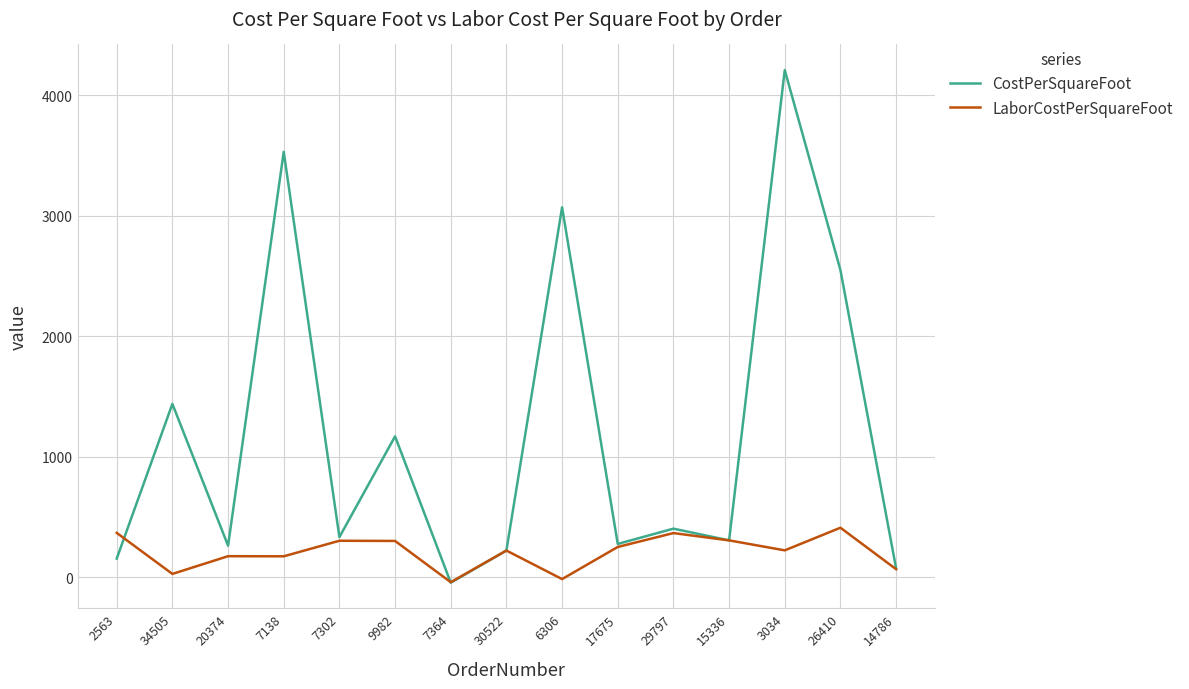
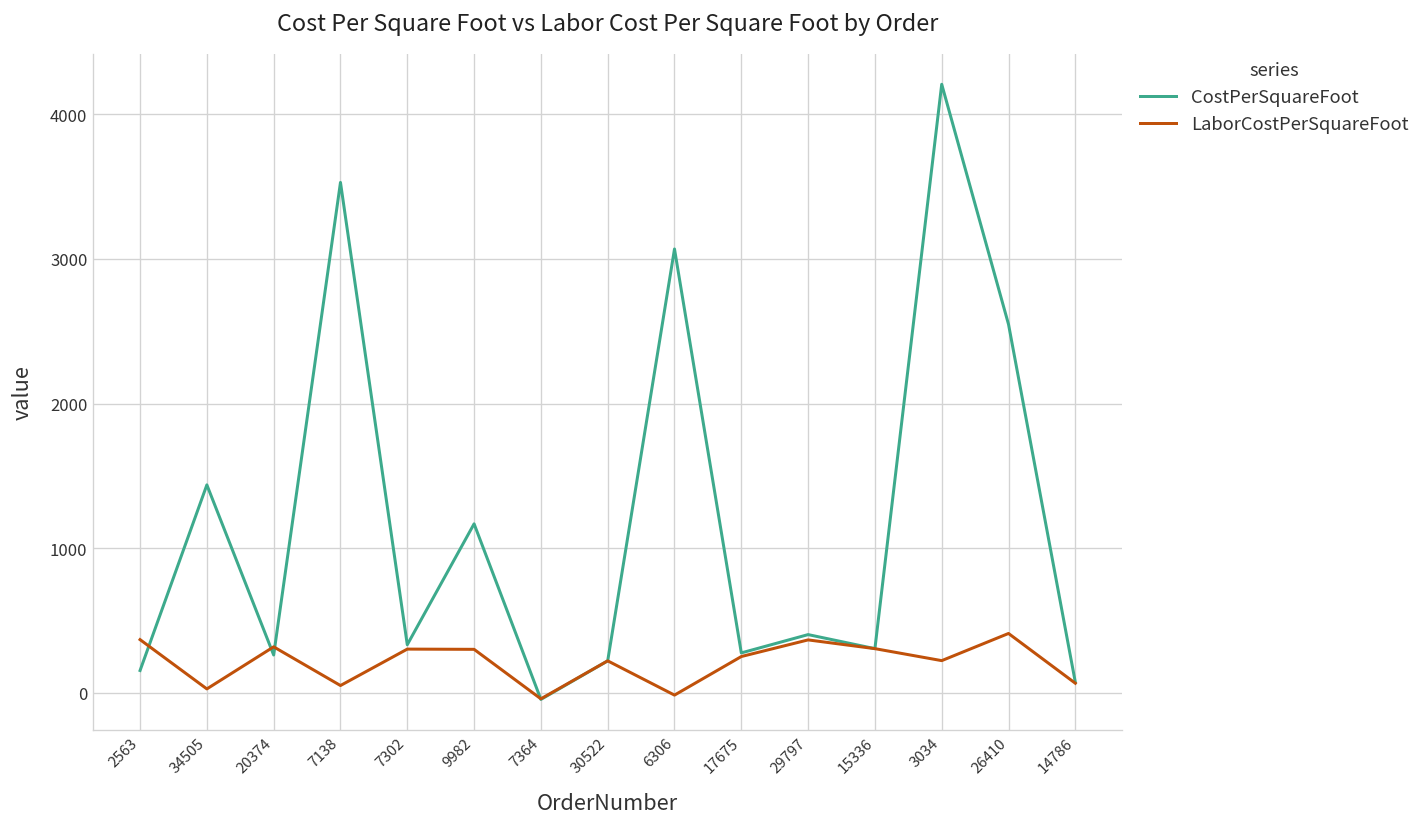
LaborCostPerSquareFoot, 20374: 170 -> 320
LaborCostPerSquareFoot, 7138: 170 -> 50
